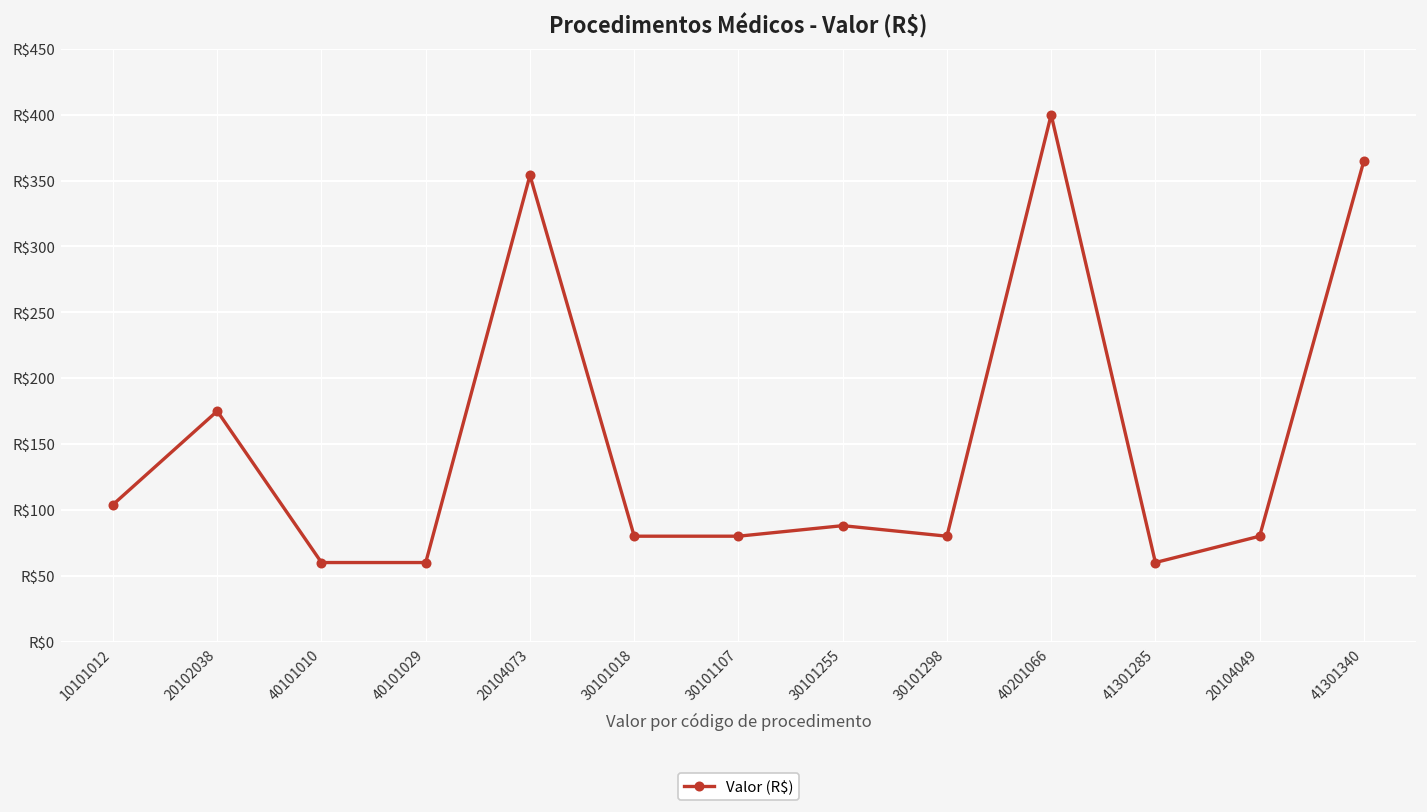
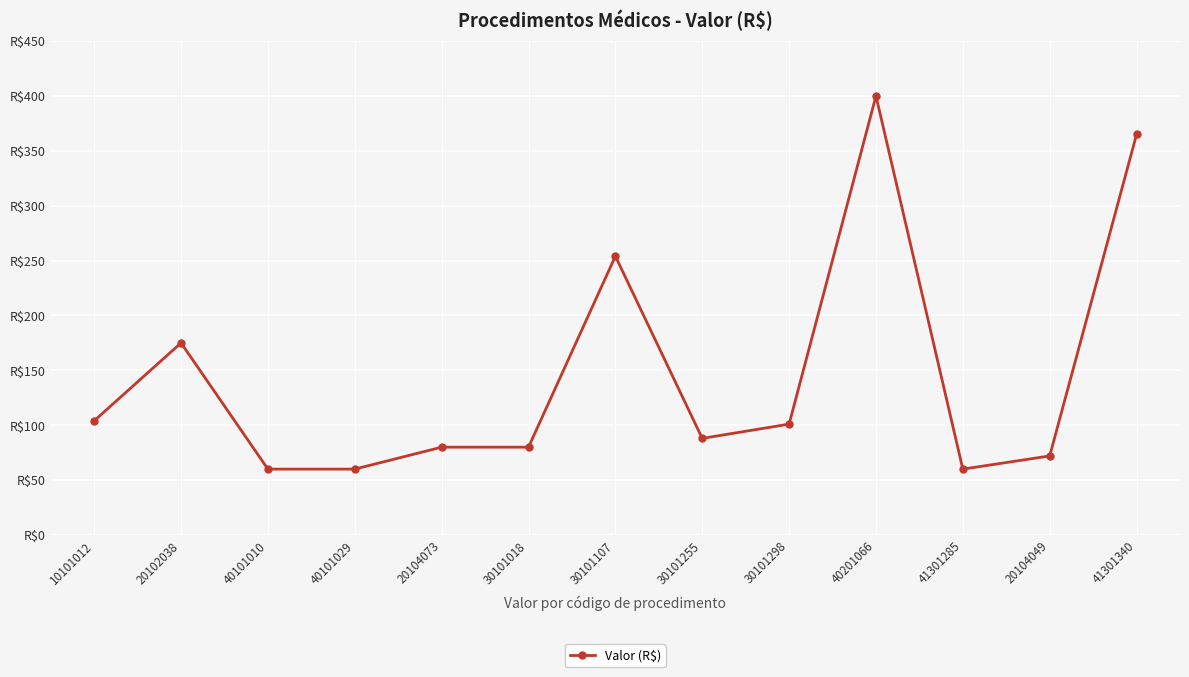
20104073: R$354 -> R$80
30101107: R$80 -> R$254
30101298: R$80 -> R$101
20104049: R$80 -> R$72
